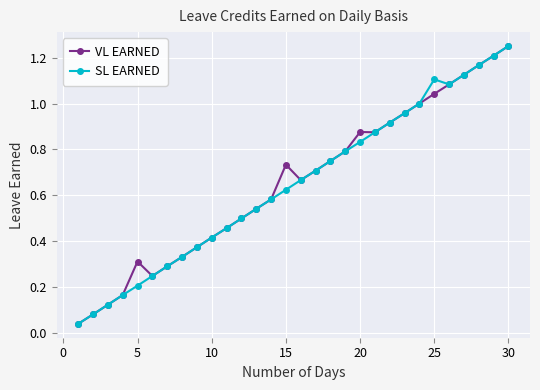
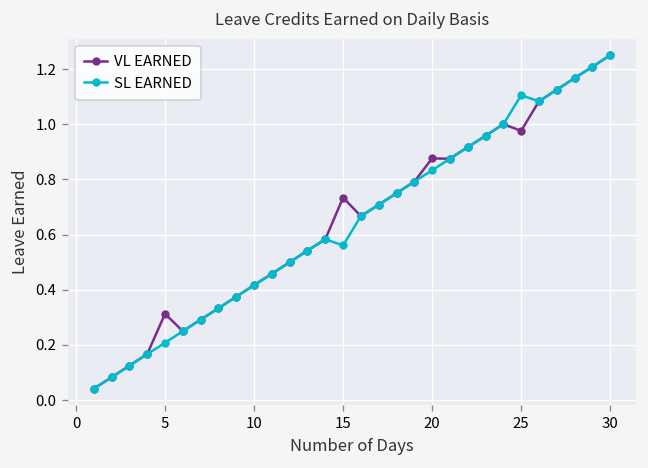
SL EARNED, 15: 0.63 -> 0.56
VL EARNED, 25: 1.04 -> 0.98
